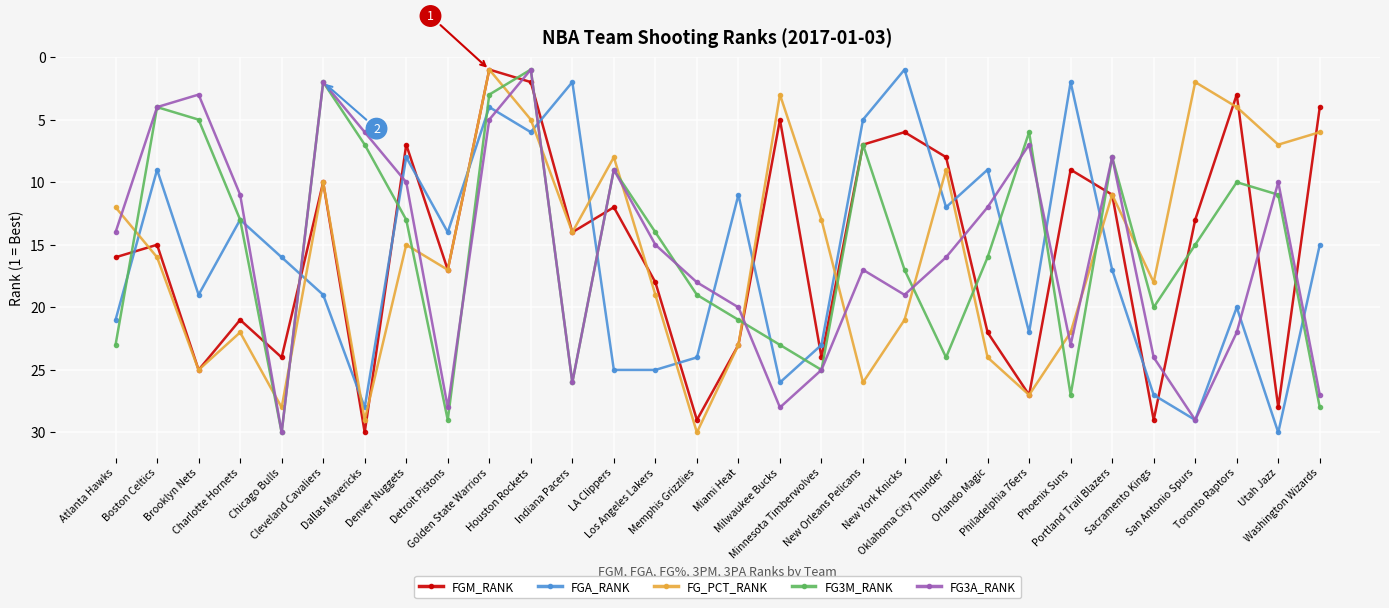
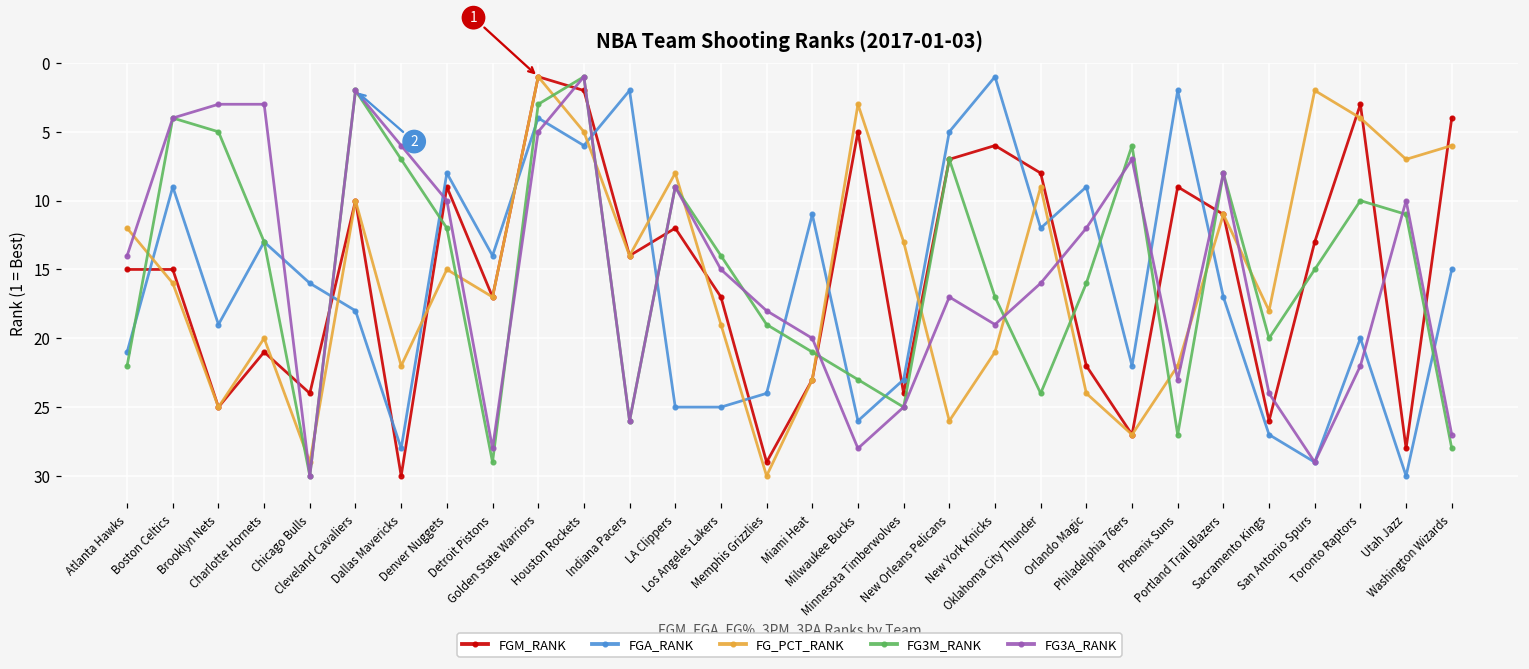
FGM_RANK, Atlanta Hawks: 16 -> 15
FG3M_RANK, Atlanta Hawks: 23 -> 22
FG_PCT_RANK, Charlotte Hornets: 22 -> 20
FG3A_RANK, Charlotte Hornets: 11 -> 3
FG_PCT_RANK, Chicago Bulls: 28 -> 29
FGA_RANK, Cleveland Cavaliers: 19 -> 18
FG_PCT_RANK, Dallas Mavericks: 29 -> 22
FGM_RANK, Denver Nuggets: 7 -> 9
FG3M_RANK, Denver Nuggets: 13 -> 12
FGM_RANK, Los Angeles Lakers: 18 -> 17
FGM_RANK, Sacramento Kings: 29 -> 26
